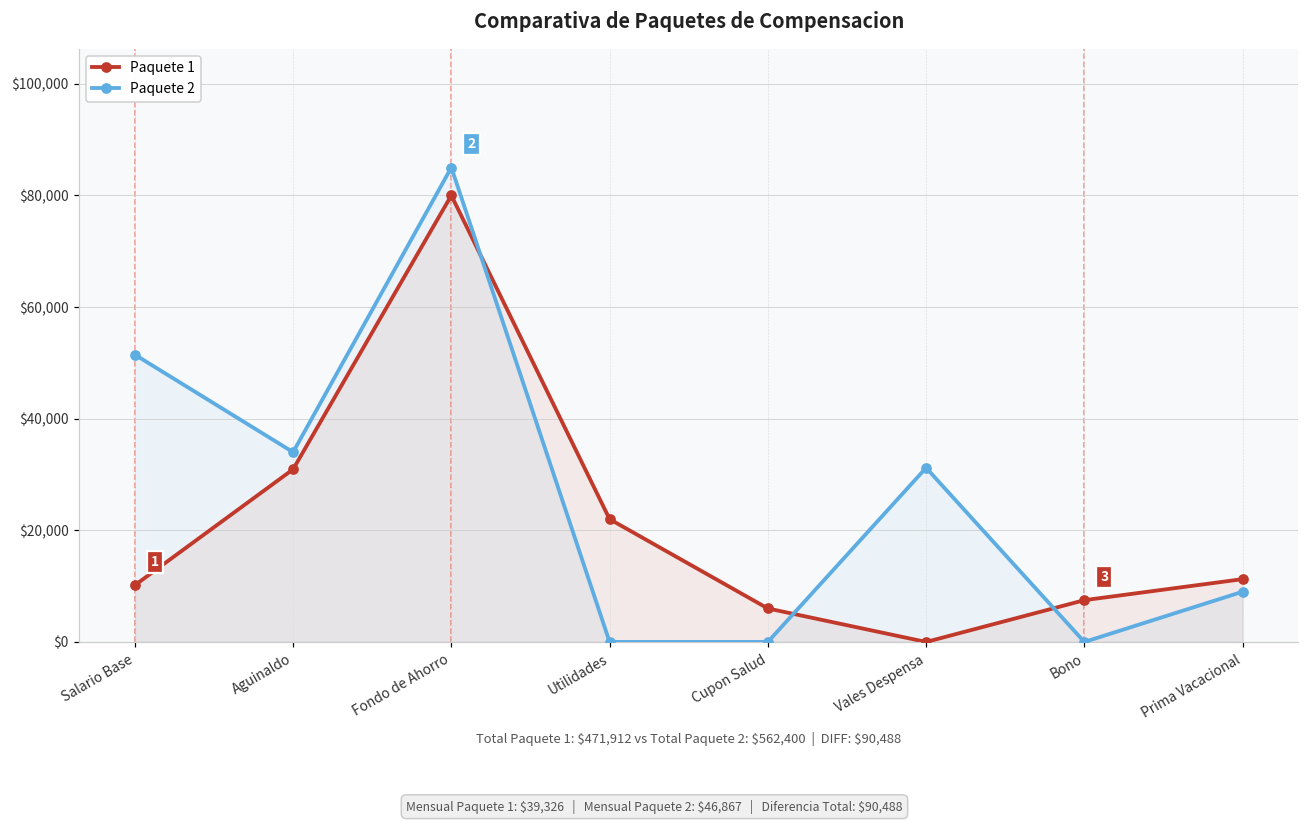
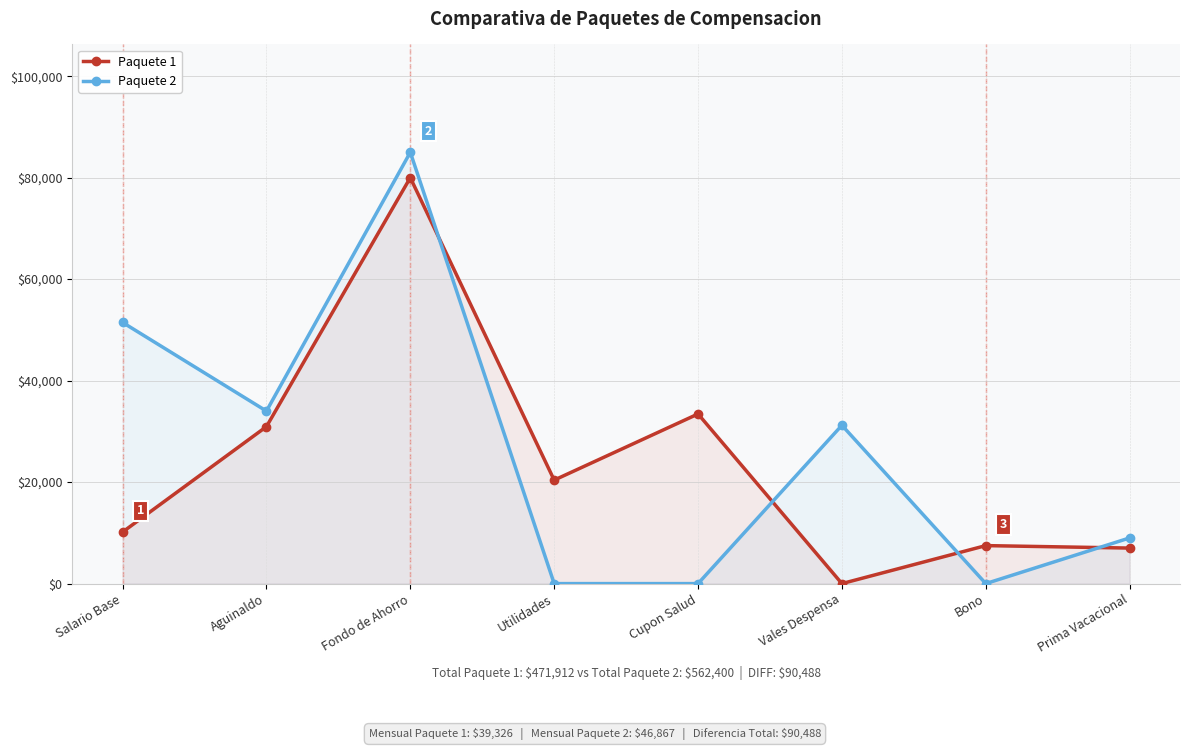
Paquete 1, Utilidades: $22,000 -> $20,000
Paquete 1, Cupon Salud: $6,000 -> $33,000
Paquete 1, Prima Vacacional: $11,000 -> $7,000
